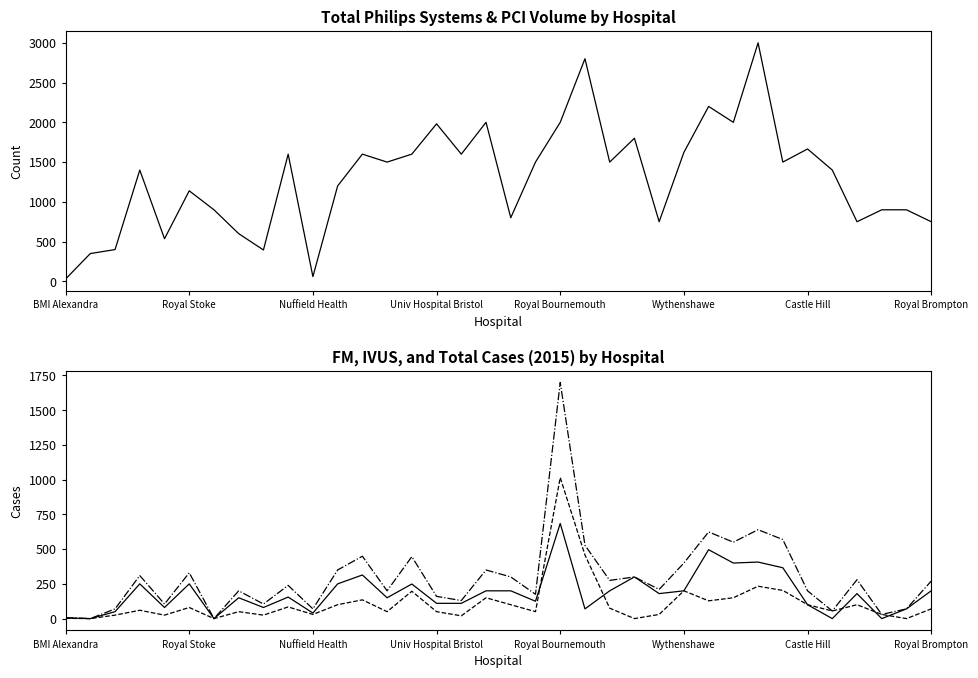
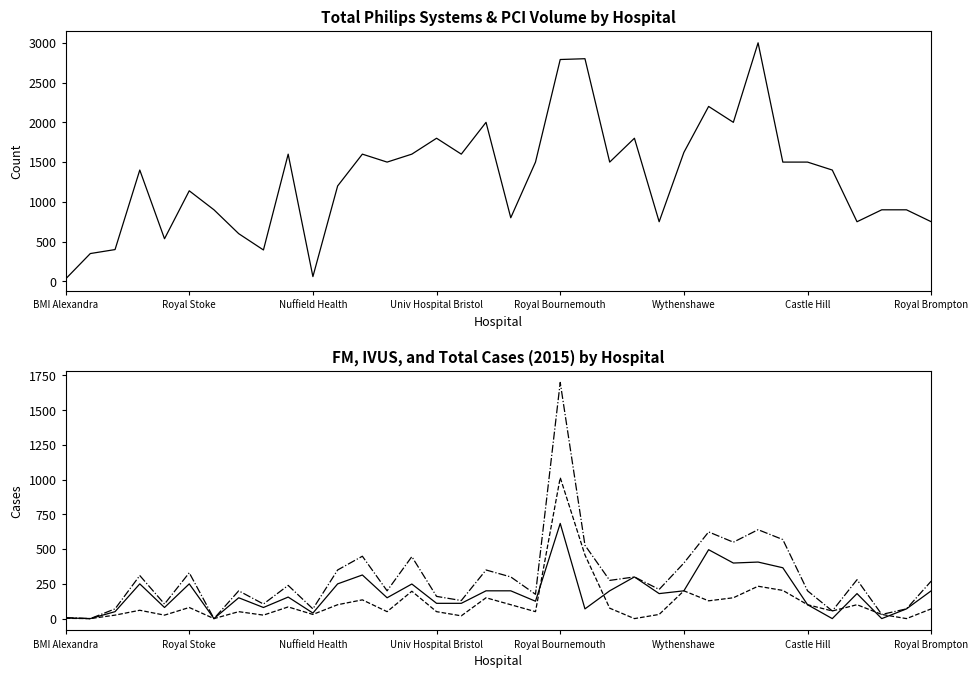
Total Philips Systems & PCI Volume by Hospital, Univ Hospital Bristol: 2000 -> 1800
Total Philips Systems & PCI Volume by Hospital, Royal Bournemouth: 2000 -> 2800
Total Philips Systems & PCI Volume by Hospital, Castle Hill: 1700 -> 1500
